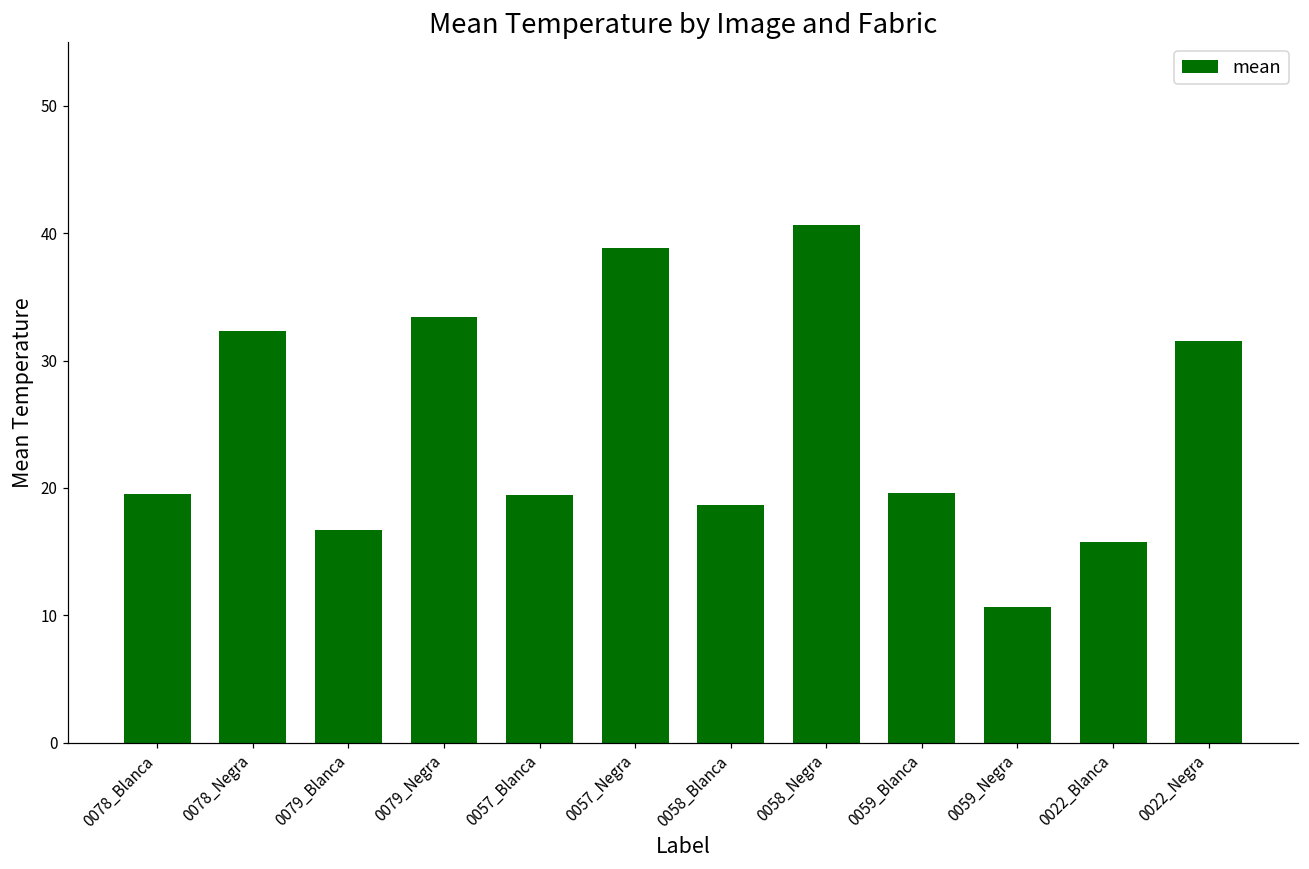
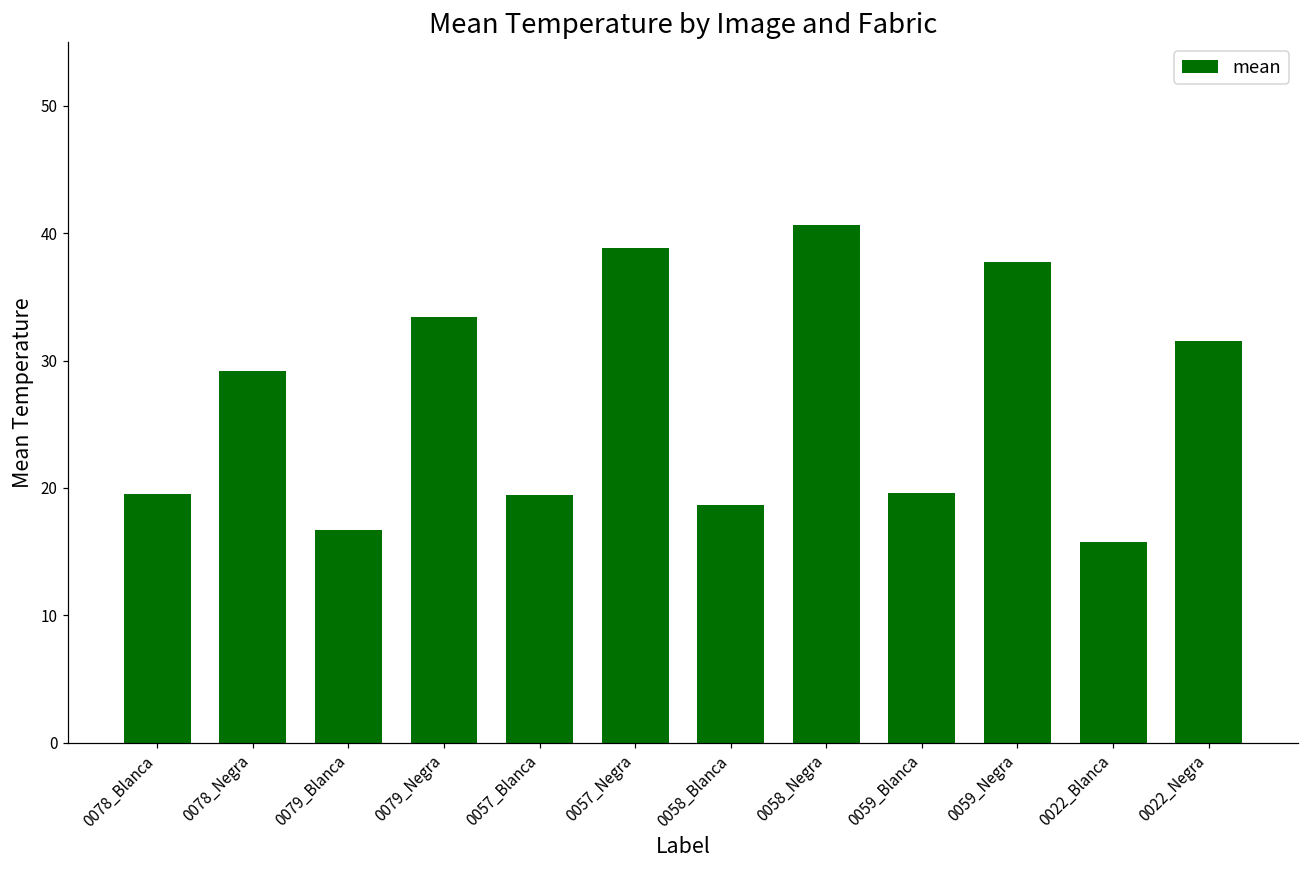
0078_Negra: 32.3 -> 29.2
0059_Negra: 10.6 -> 37.7
